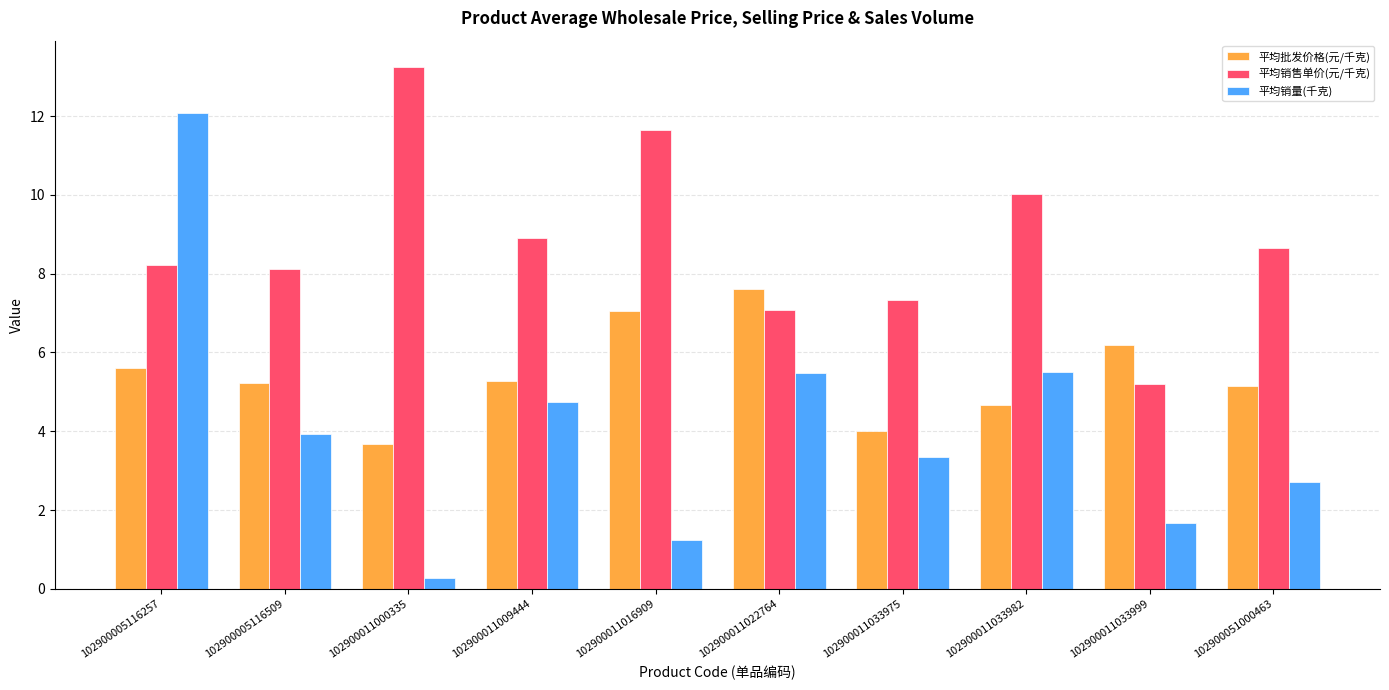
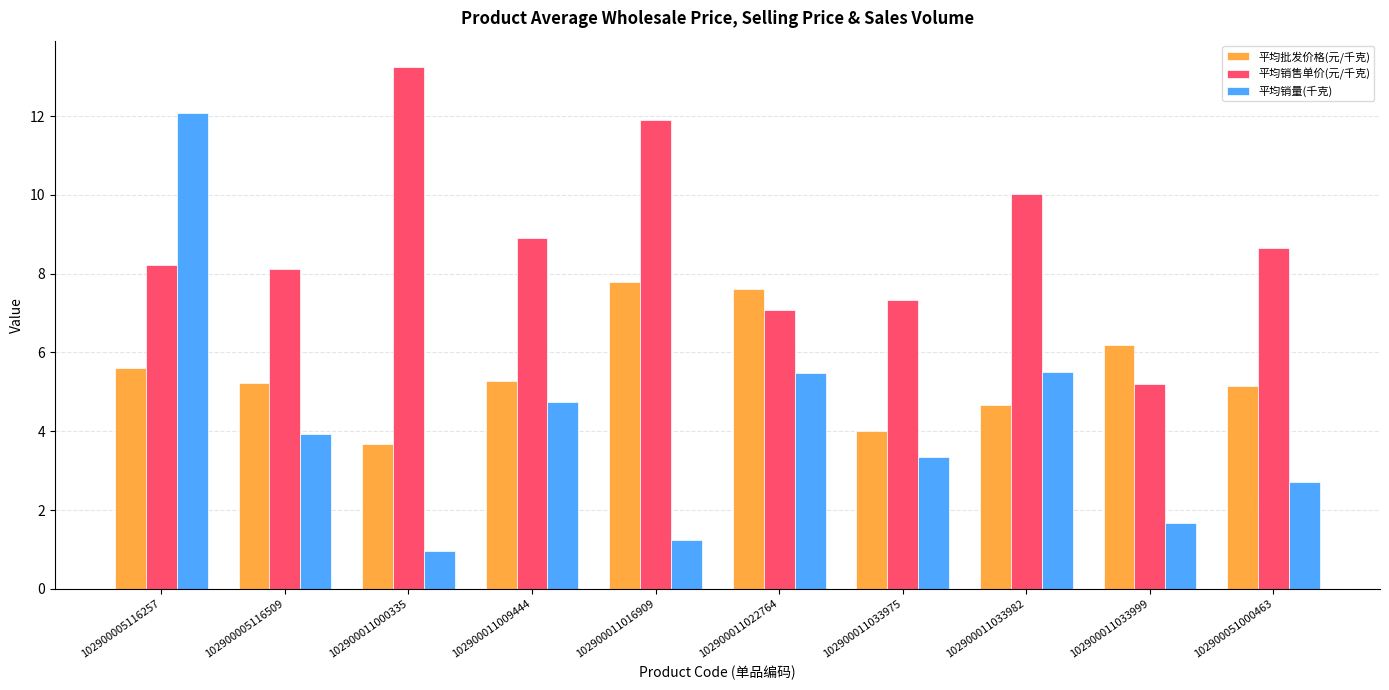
平均销量(千克), 102900011000335: 0.3 -> 1.0
平均批发价格(元/千克), 102900011016909: 7.1 -> 7.8
平均销售单价(元/千克), 102900011016909: 11.6 -> 11.9
